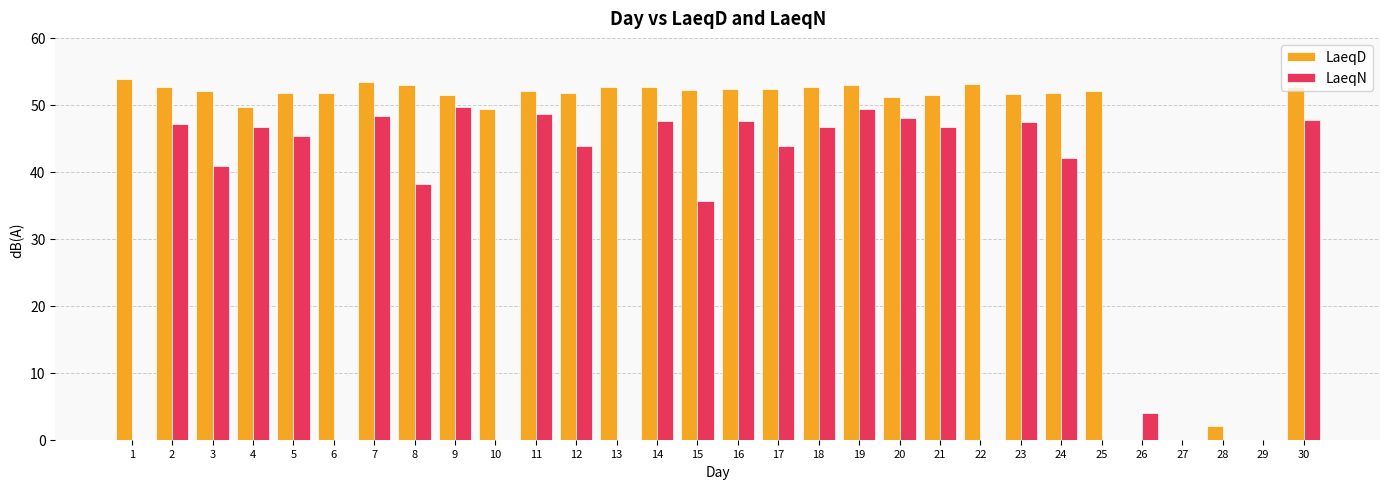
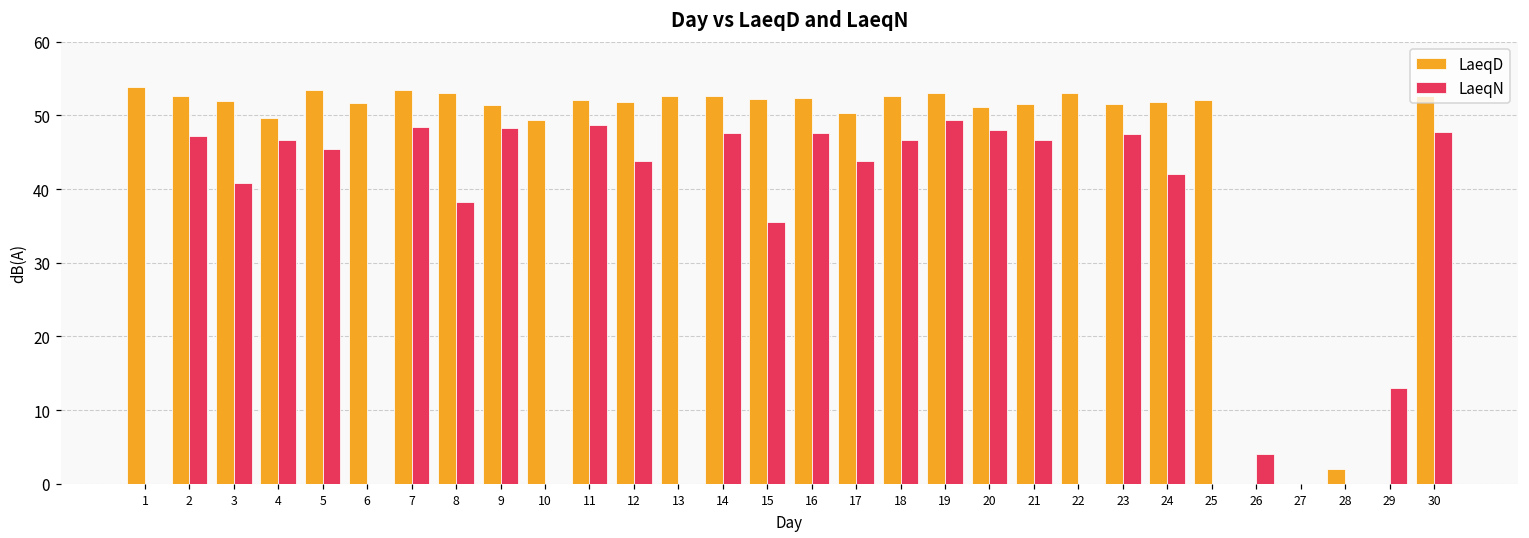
LaeqD, 5: 52 -> 53
LaeqN, 9: 50 -> 48
LaeqD, 17: 52 -> 50
LaeqN, 29: 0 -> 13
